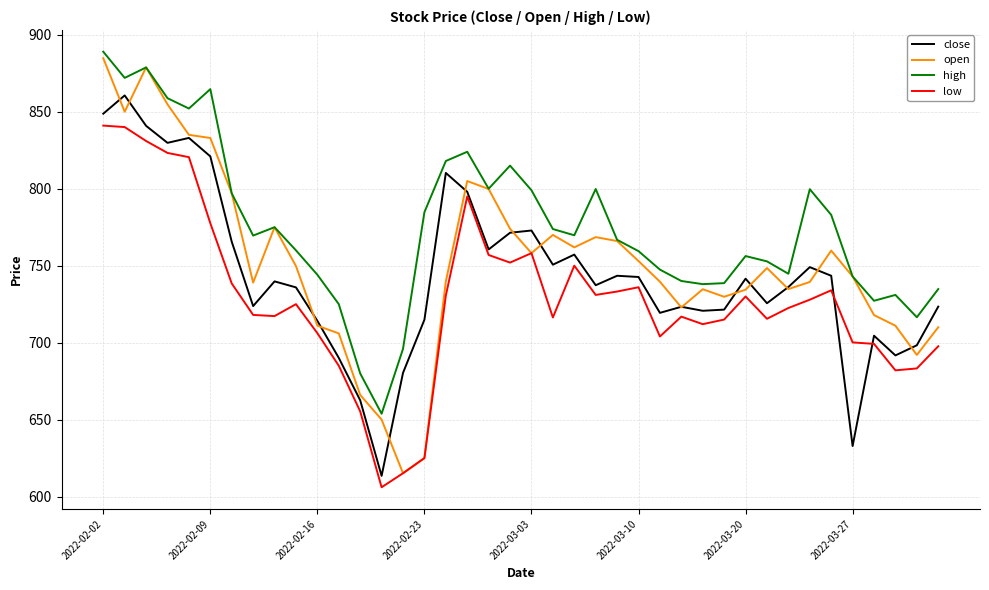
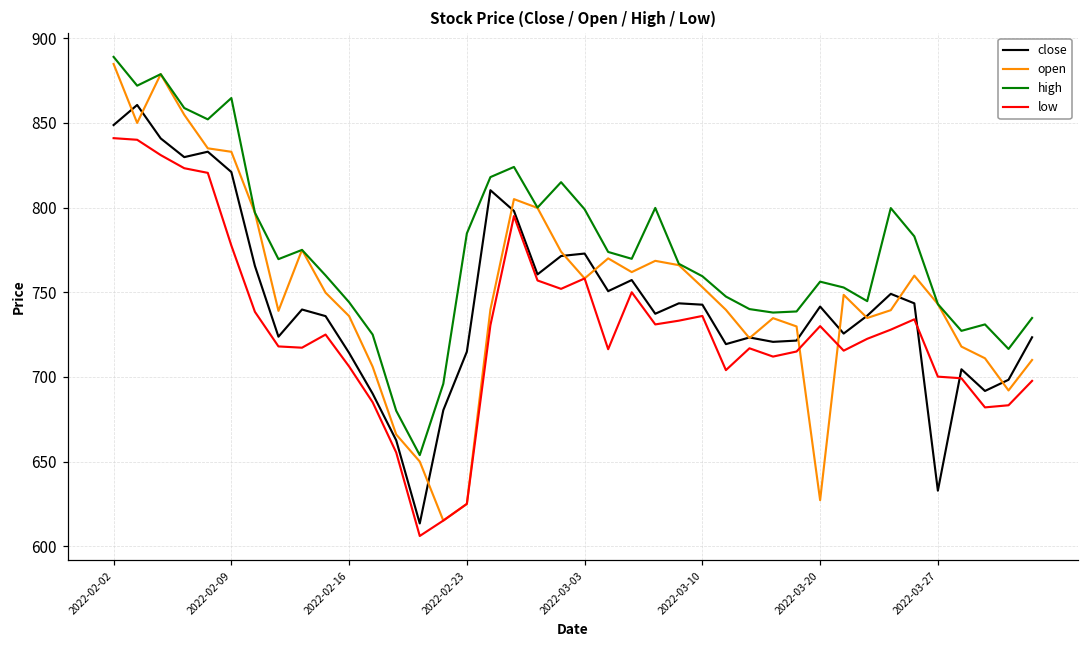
open, 2022-02-16: 711 -> 736
open, 2022-03-20: 734 -> 627
